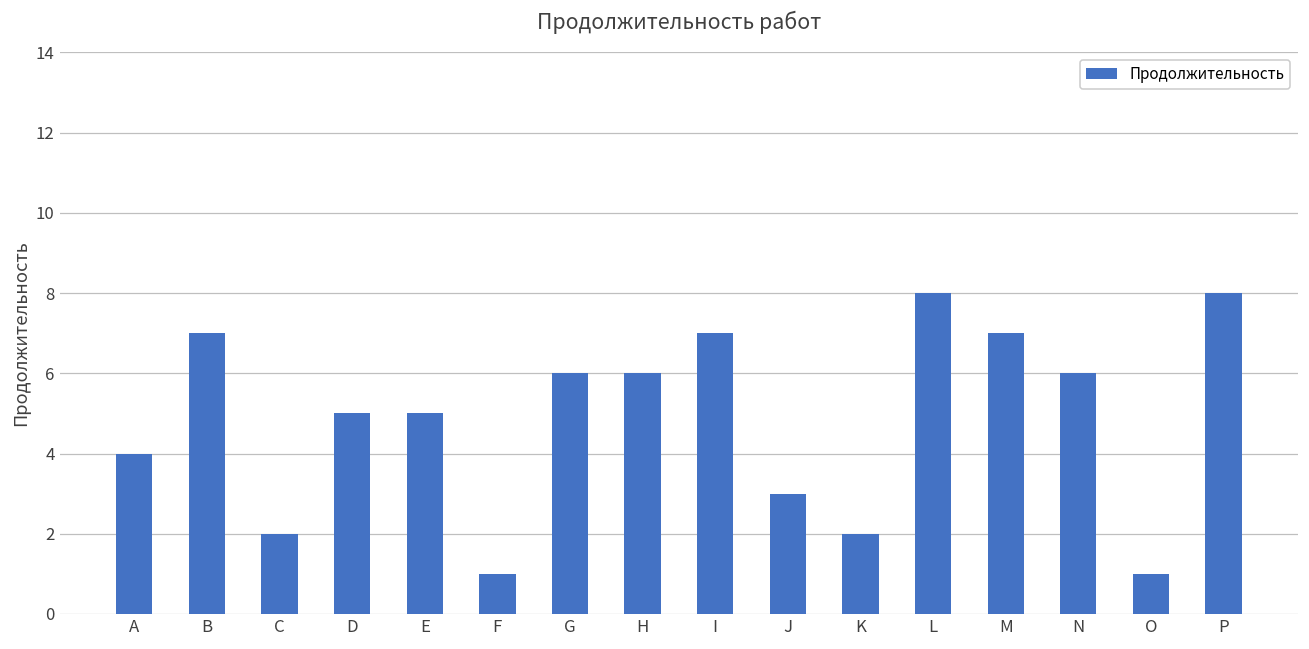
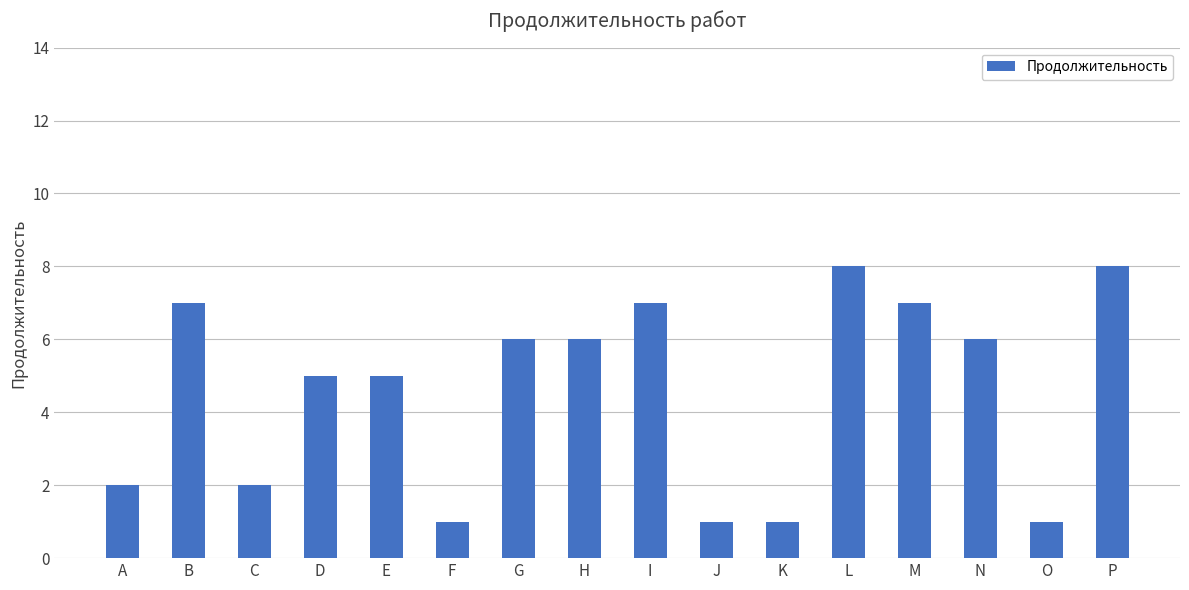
A: 4 -> 2
J: 3 -> 1
K: 2 -> 1
